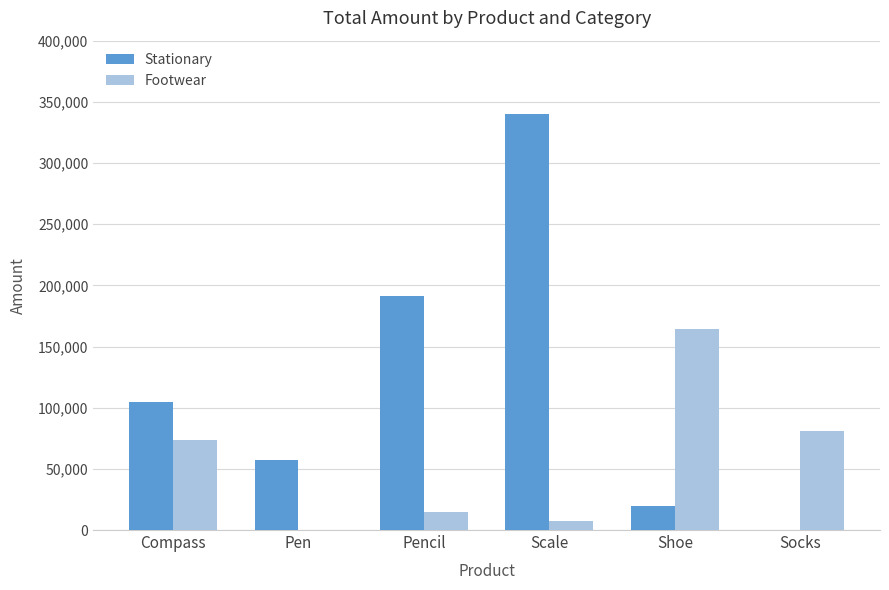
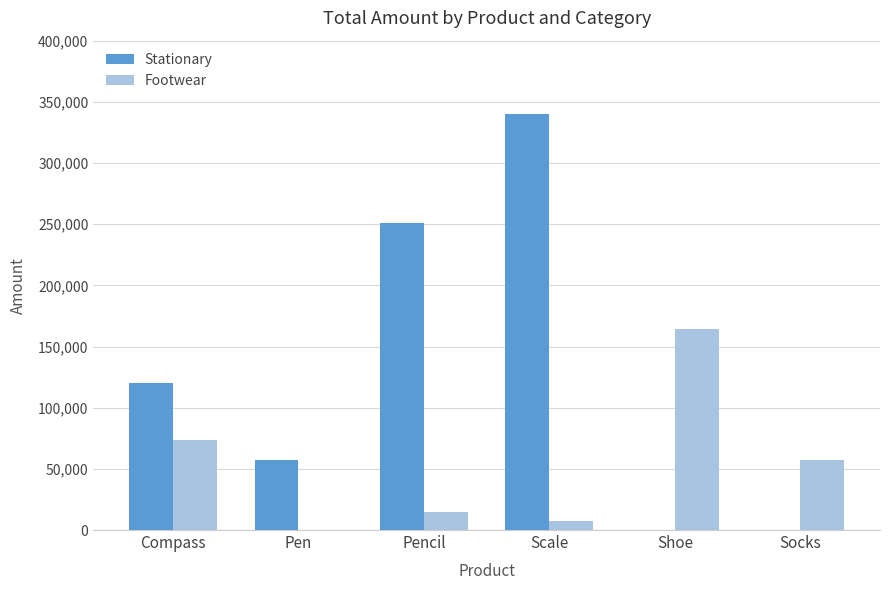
Stationary, Compass: 104,000 -> 120,000
Stationary, Pencil: 191,000 -> 251,000
Stationary, Shoe: 20,000 -> 0
Footwear, Socks: 81,000 -> 57,000
